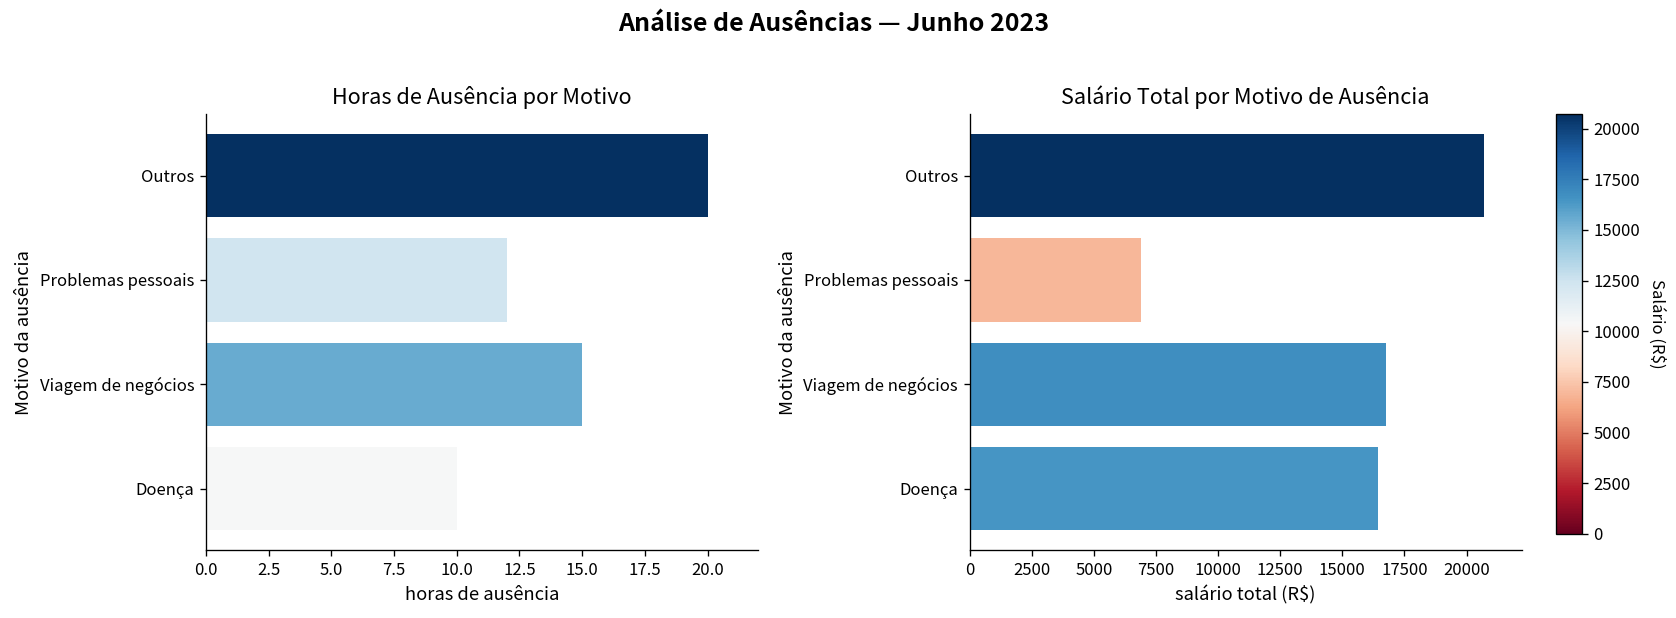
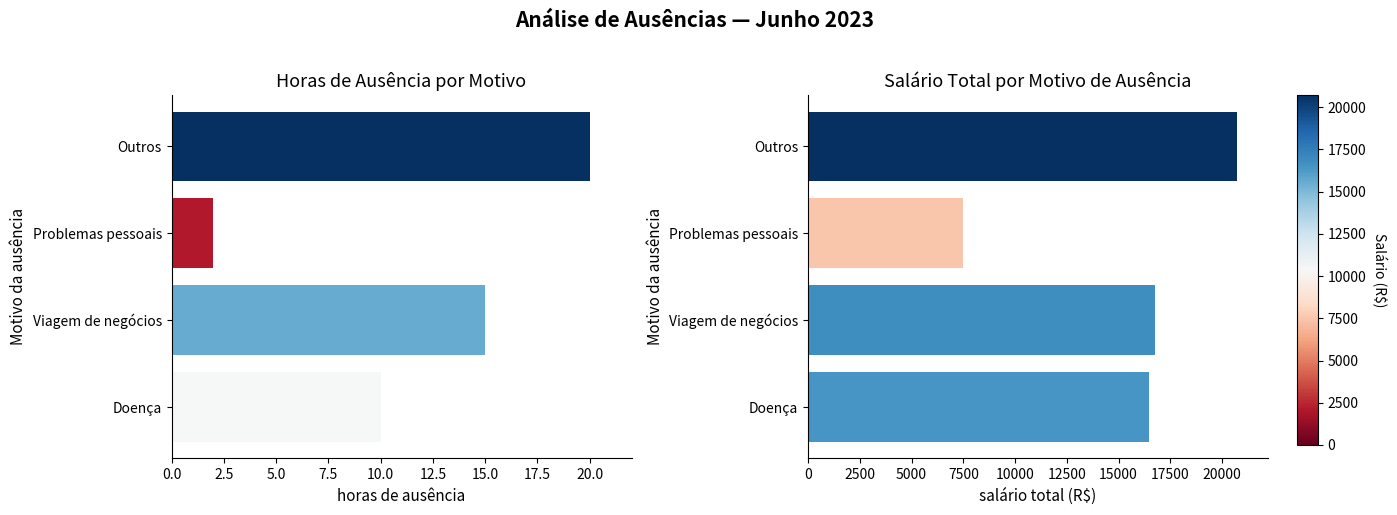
Horas de Ausência por Motivo, Problemas pessoais: 12 -> 2
Salário Total por Motivo de Ausência, Problemas pessoais: 6900 -> 7500
